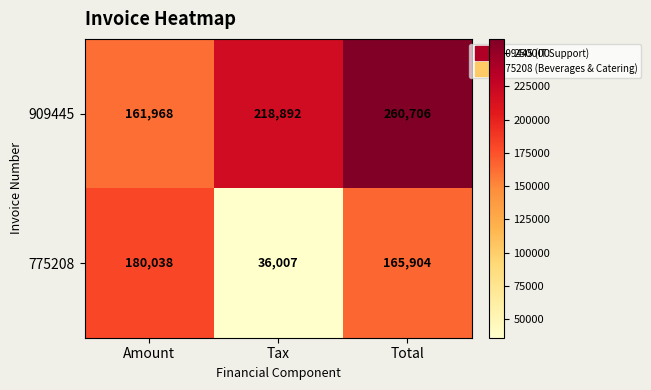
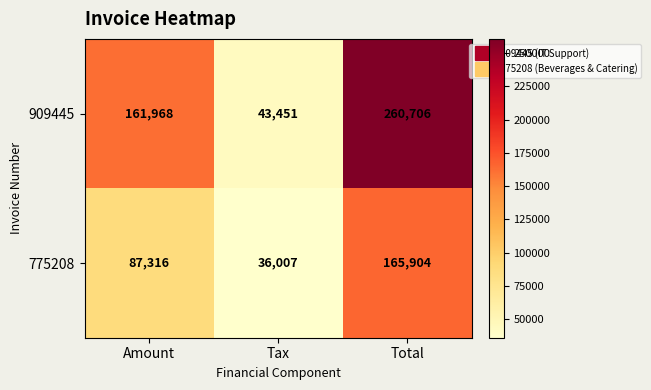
909445, Tax: 218,892 -> 43,451
775208, Amount: 180,038 -> 87,316
